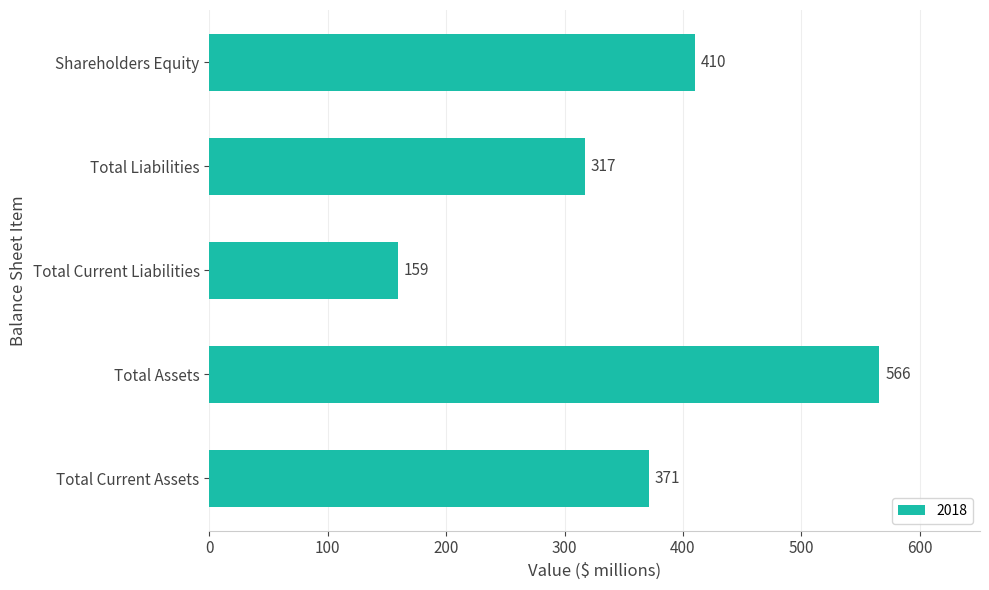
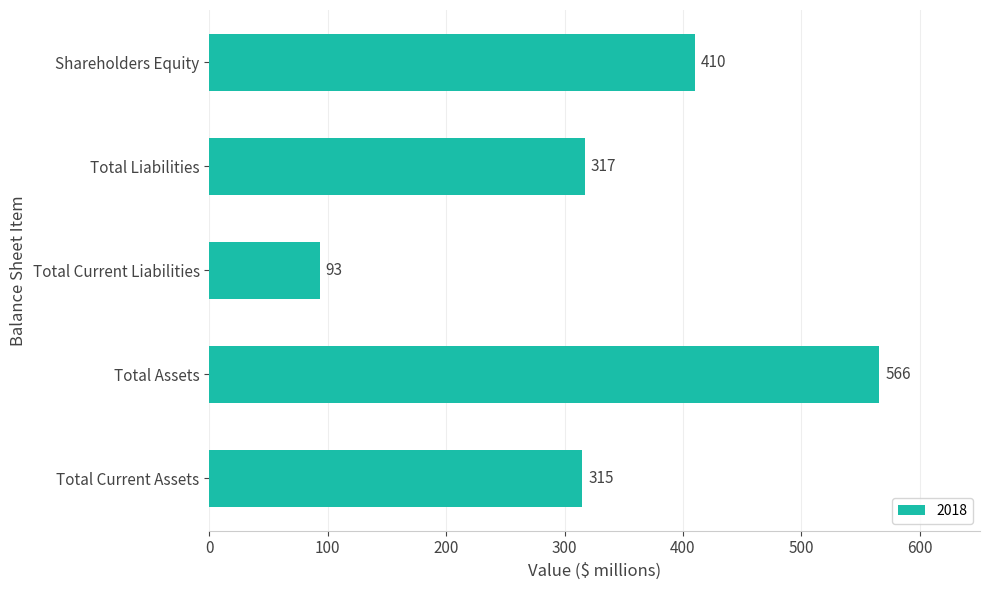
Total Current Liabilities: 159 -> 93
Total Current Assets: 371 -> 315
